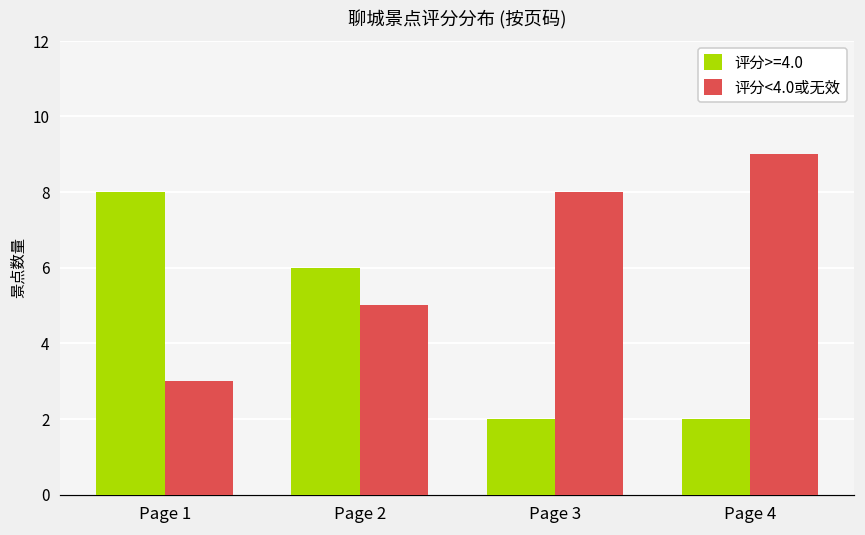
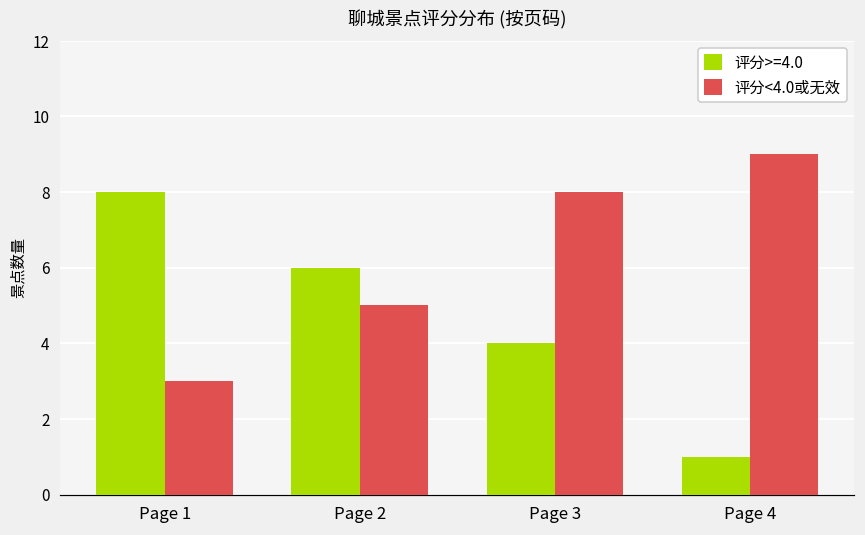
评分>=4.0, Page 3: 2 -> 4
评分>=4.0, Page 4: 2 -> 1
